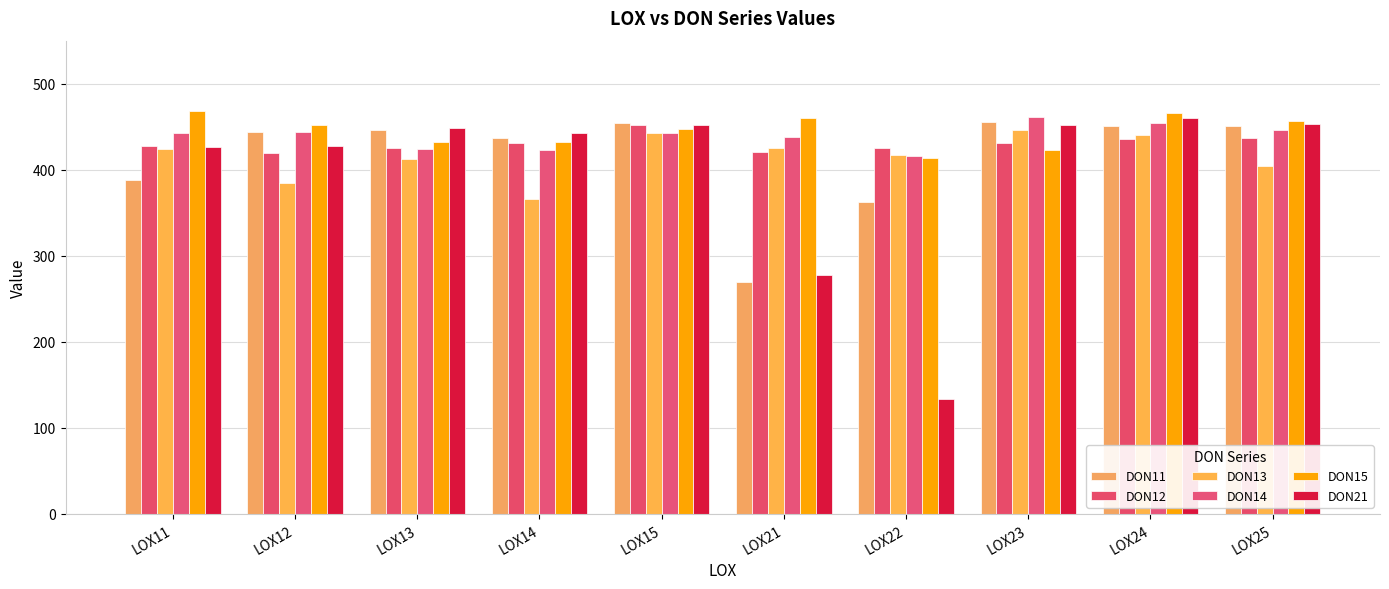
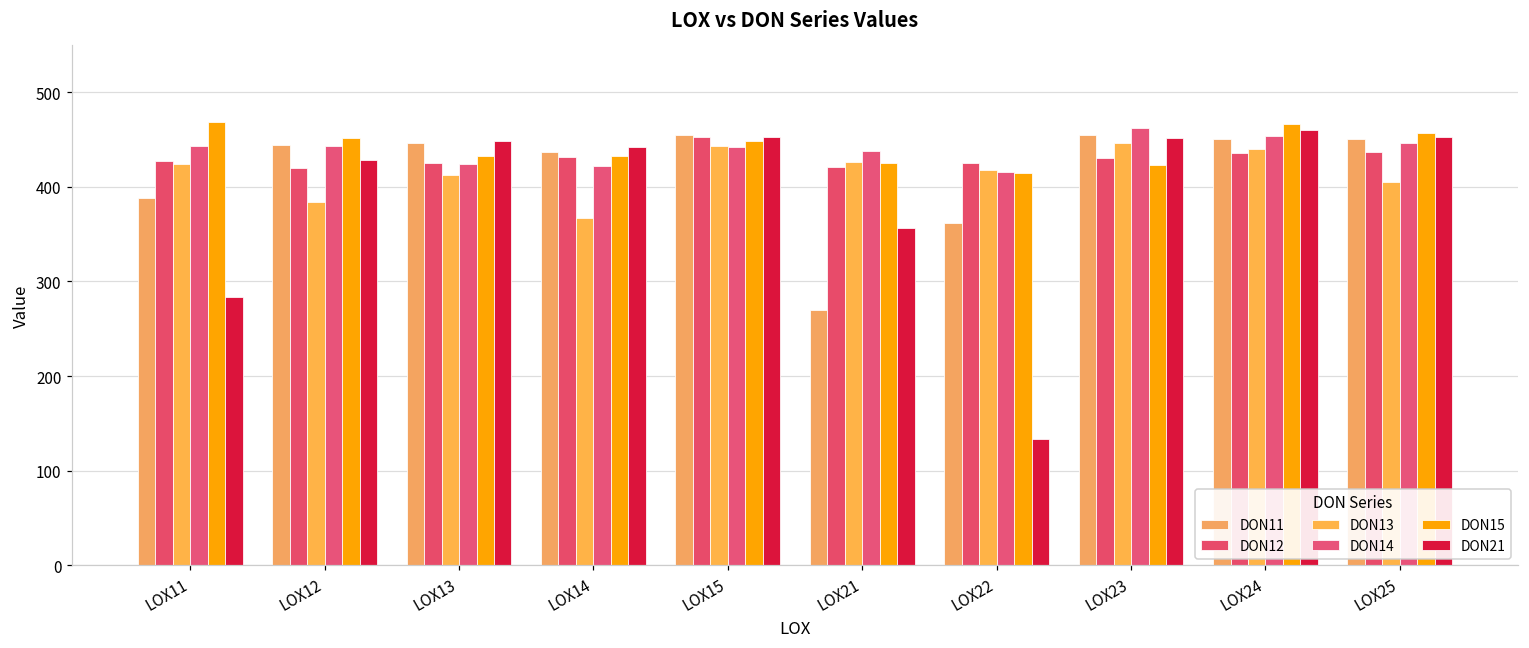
DON21, LOX11: 430 -> 280
DON15, LOX21: 460 -> 420
DON21, LOX21: 280 -> 360
